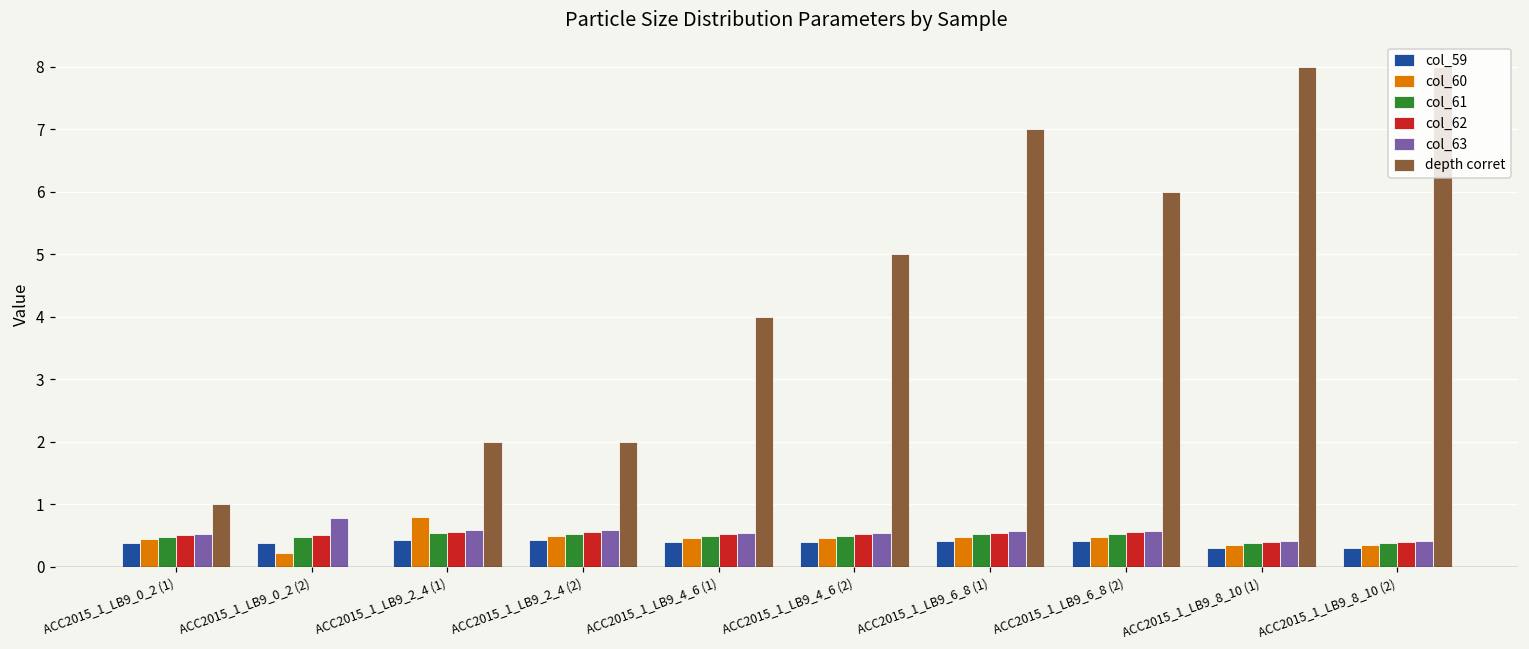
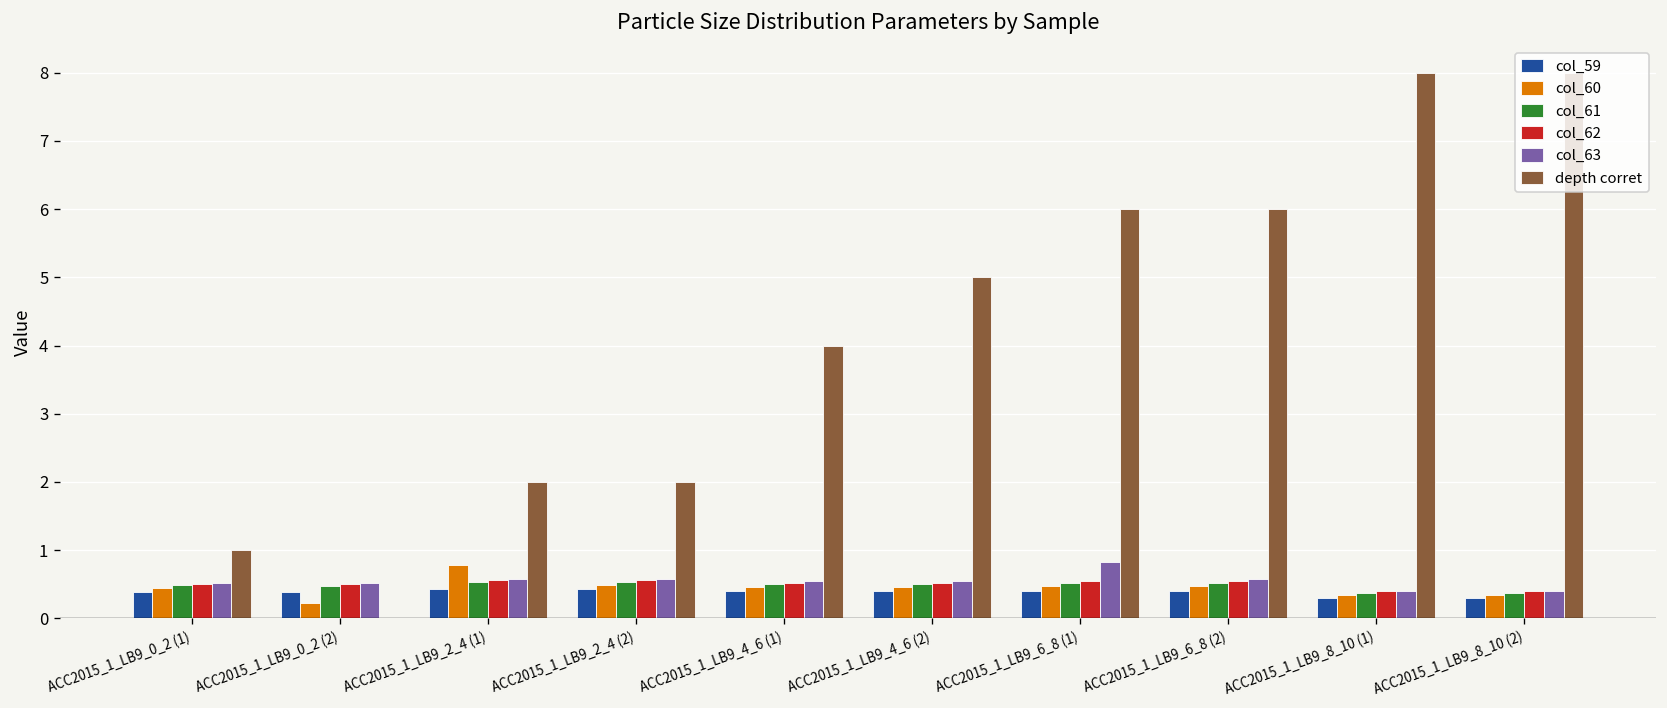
col_63, ACC2015_1_LB9_0_2 (2): 0.8 -> 0.5
col_63, ACC2015_1_LB9_6_8 (1): 0.6 -> 0.8
depth corret, ACC2015_1_LB9_6_8 (1): 7 -> 6
